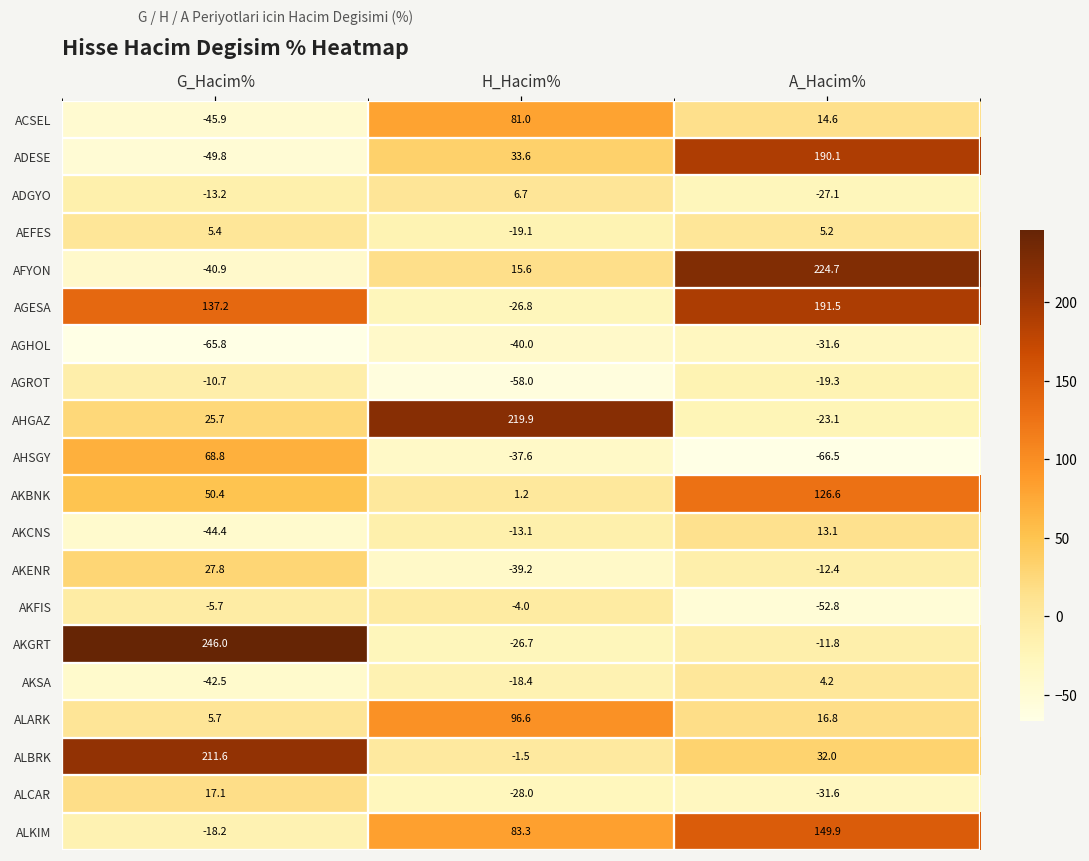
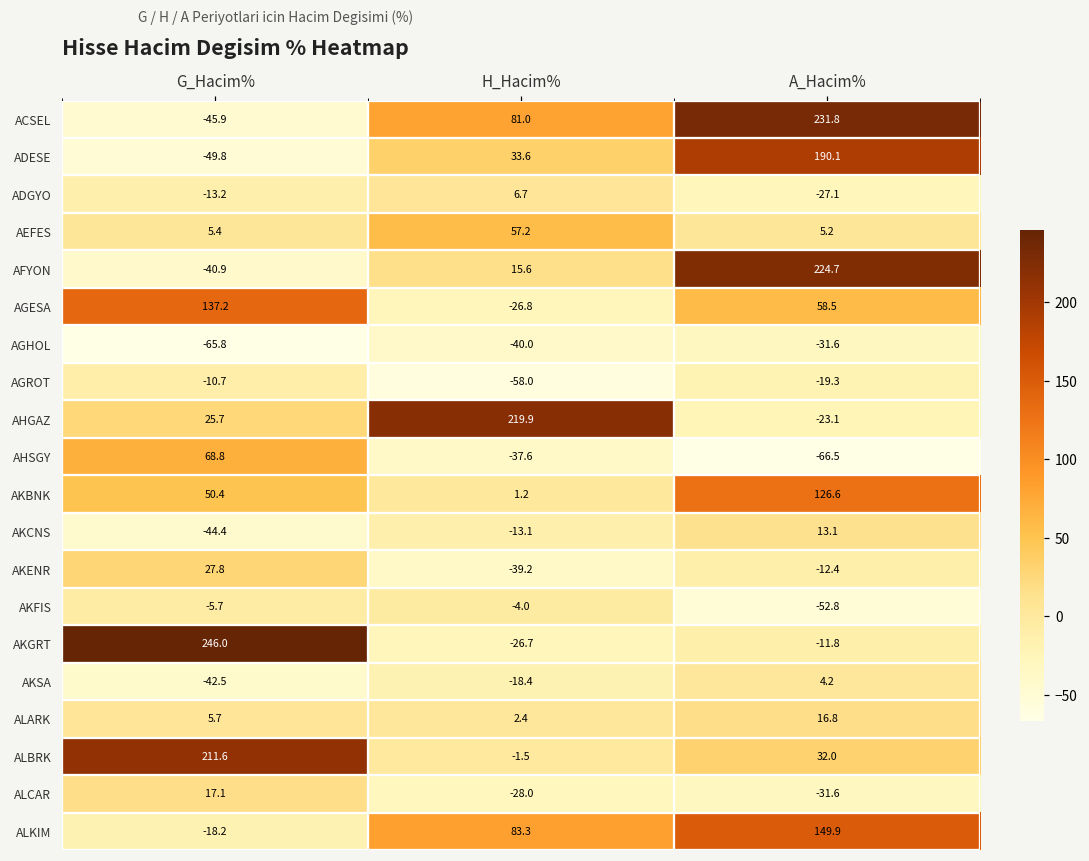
ACSEL, A_Hacim%: 14.6 -> 231.8
AEFES, H_Hacim%: -19.1 -> 57.2
AGESA, A_Hacim%: 191.5 -> 58.5
ALARK, H_Hacim%: 96.6 -> 2.4
